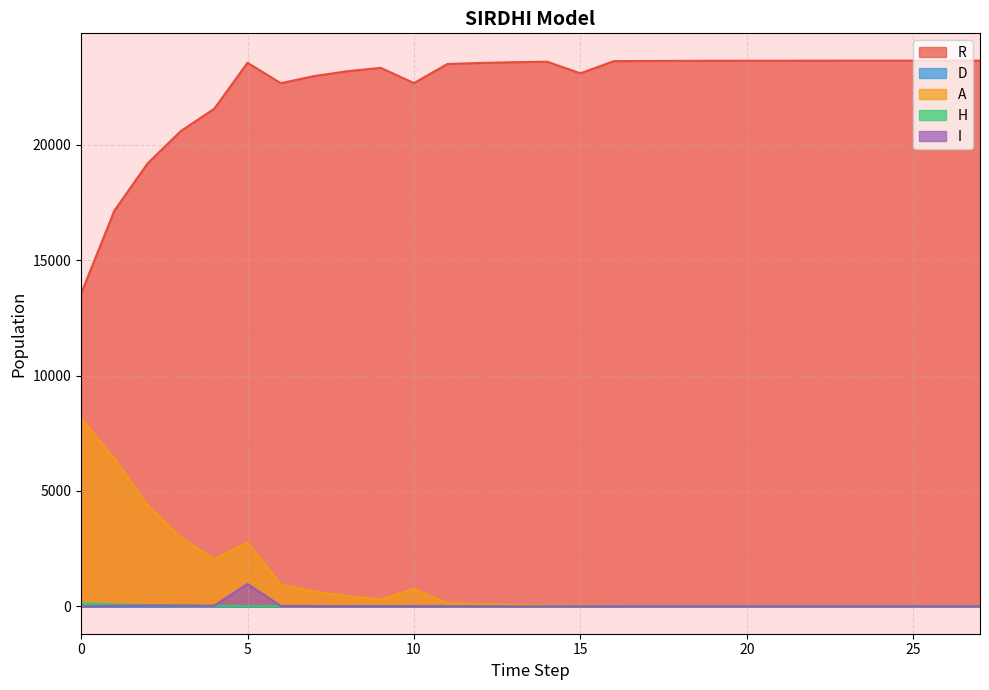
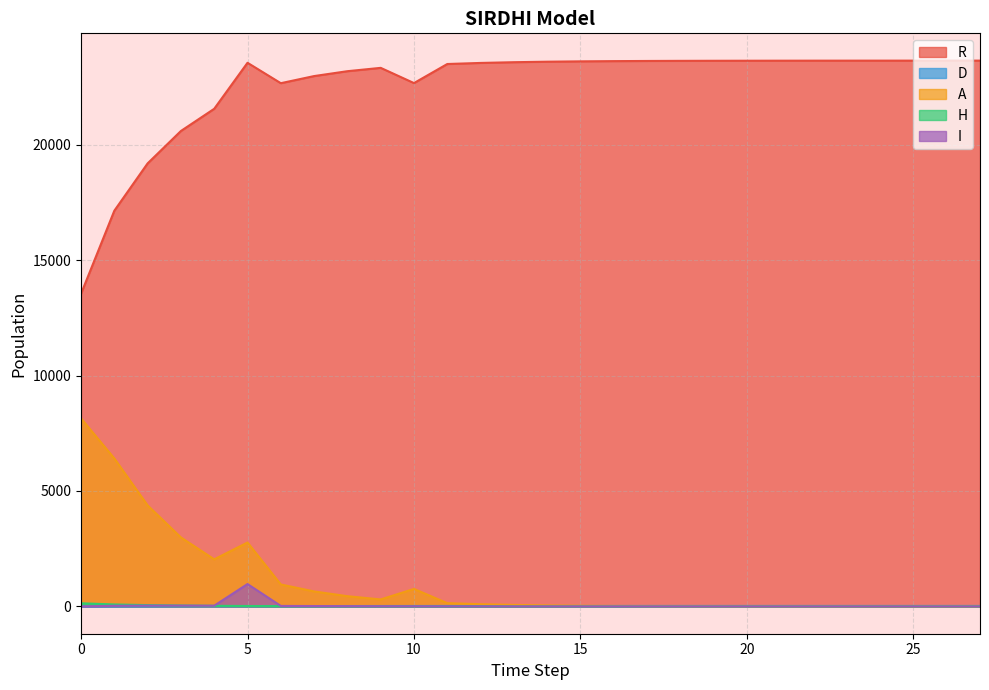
R, 15: 23100 -> 23600
